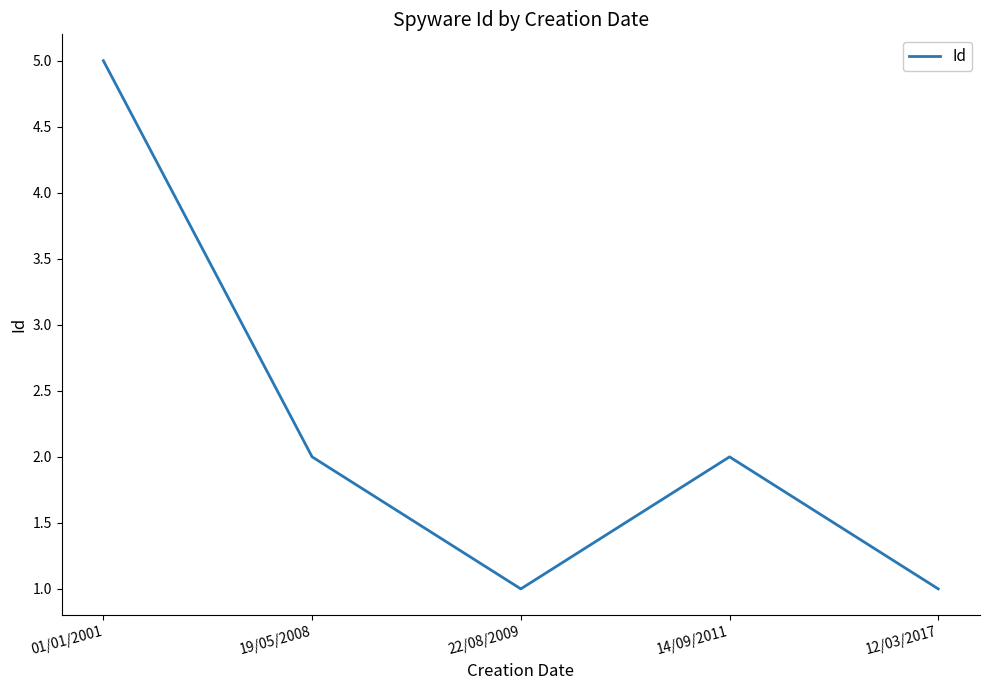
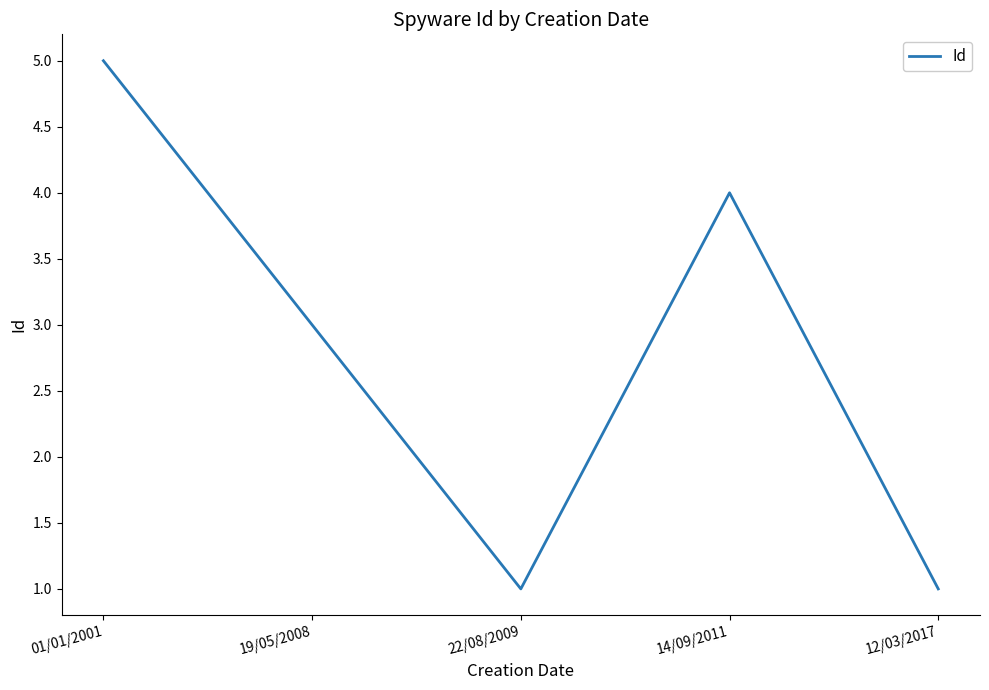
19/05/2008: 2 -> 3
14/09/2011: 2 -> 4
